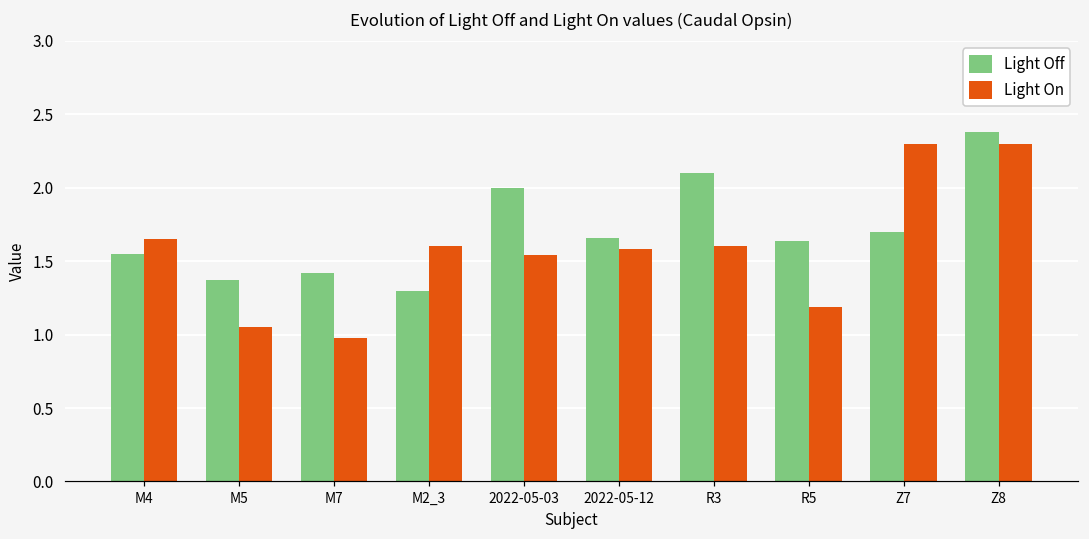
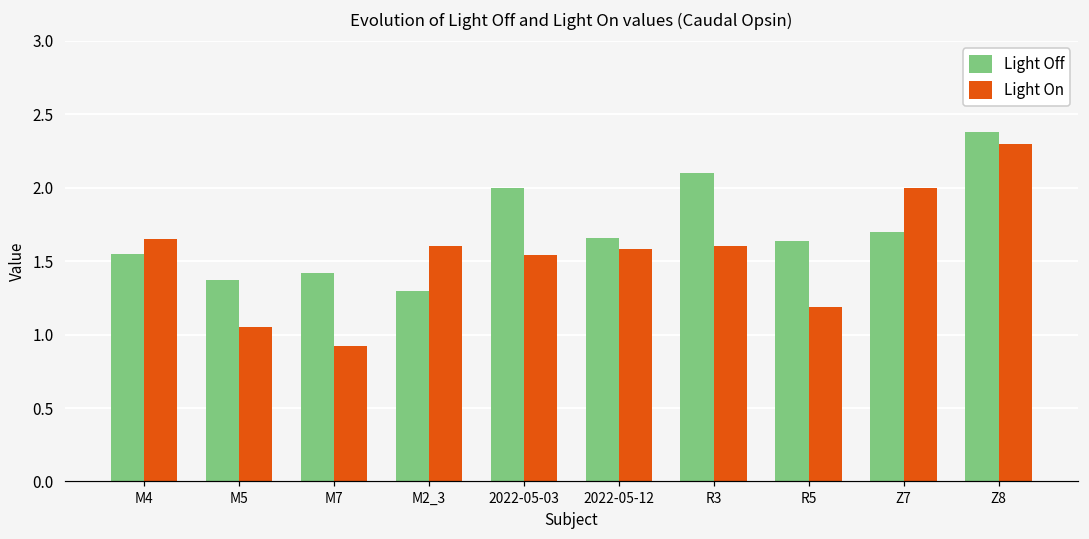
Light On, M7: 0.98 -> 0.92
Light On, Z7: 2.3 -> 2.0
